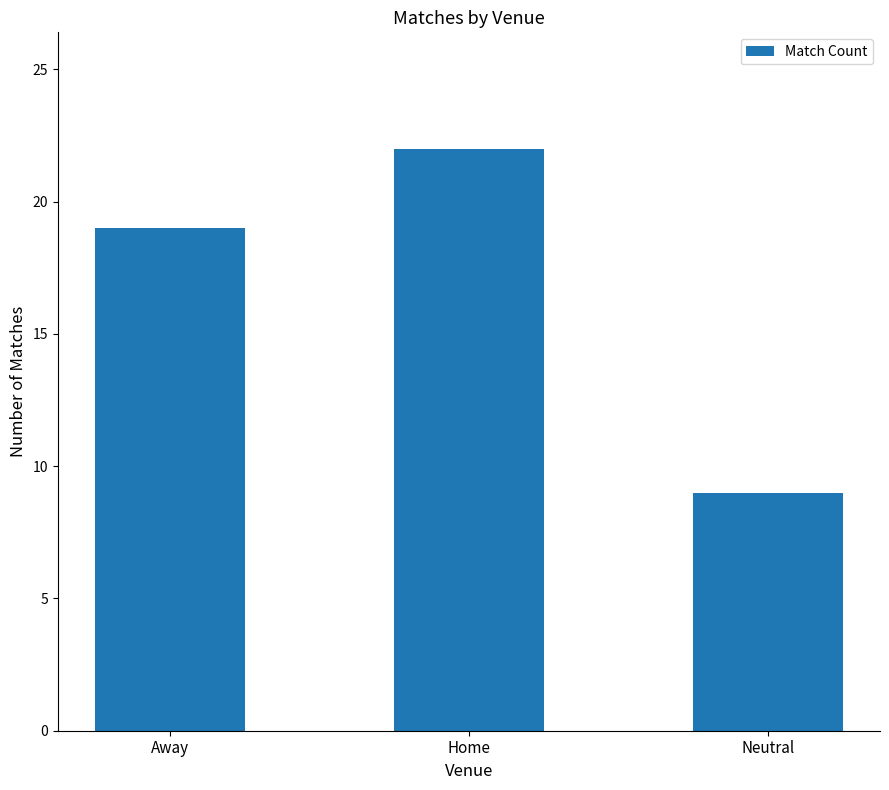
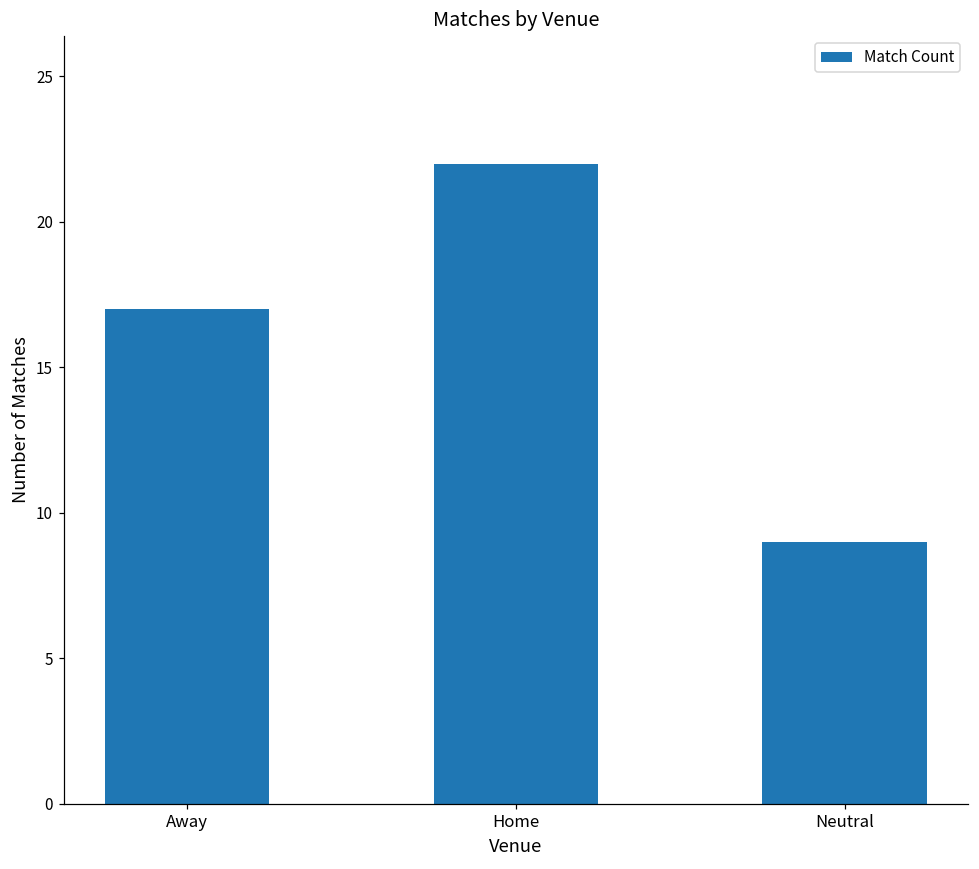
Away: 19 -> 17
